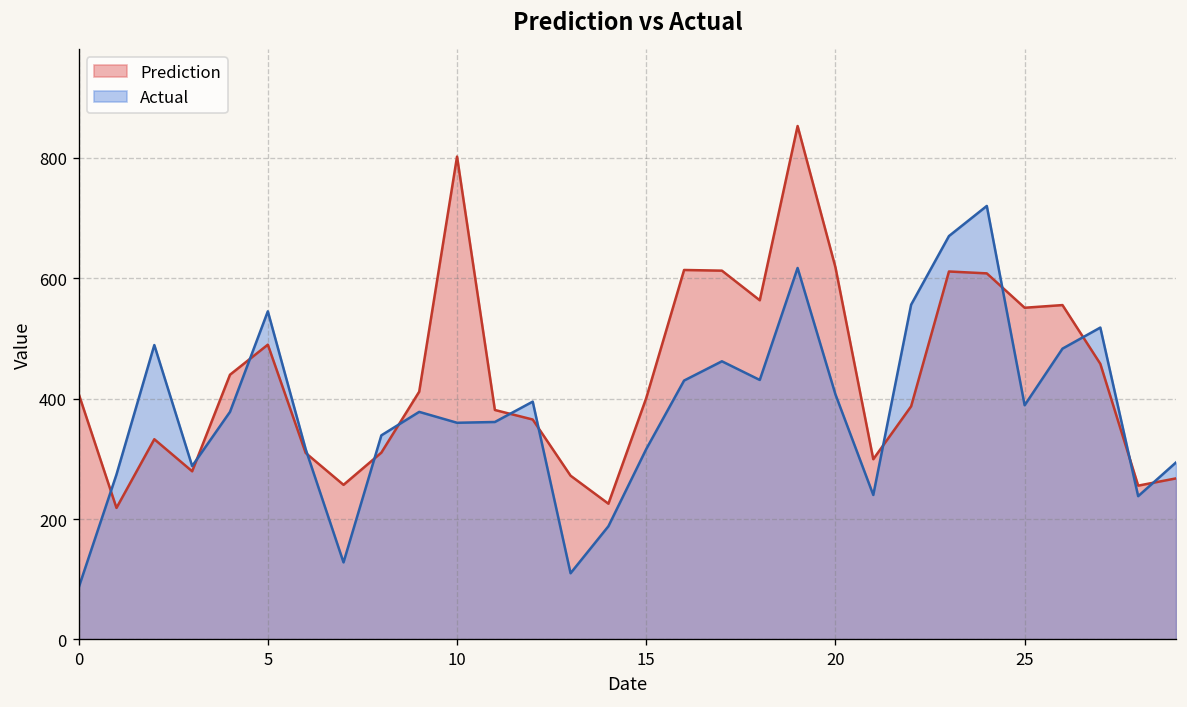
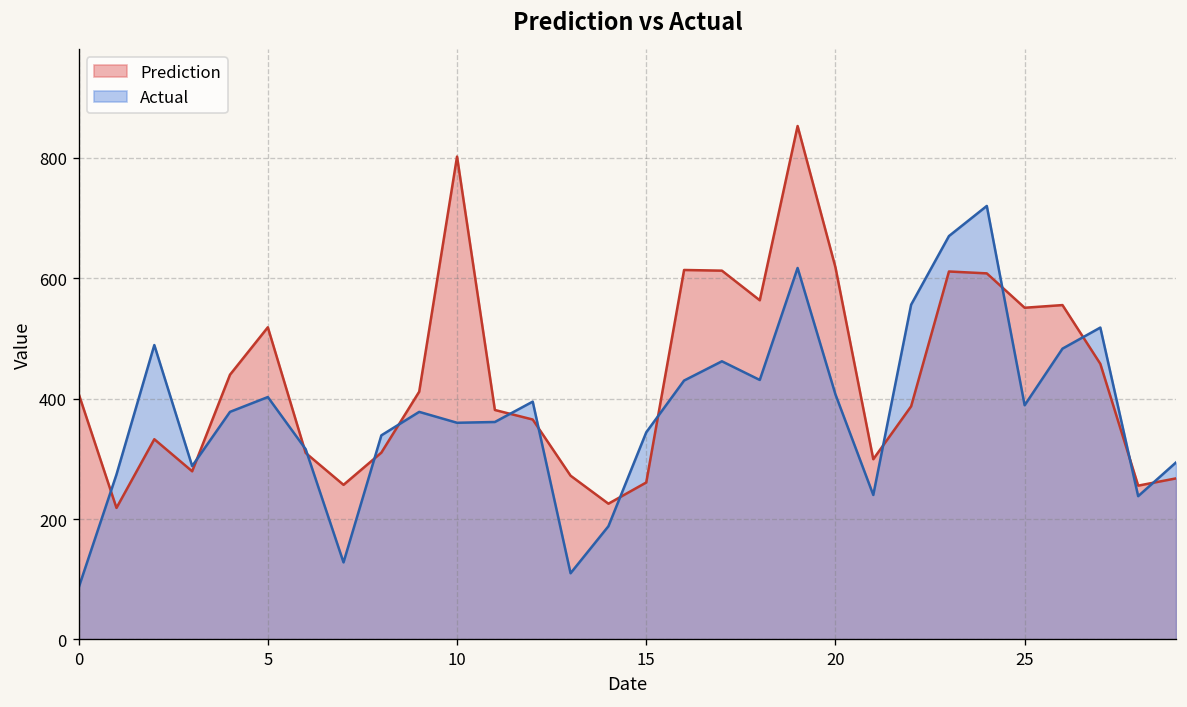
Prediction, 5: 490 -> 520
Actual, 5: 550 -> 400
Prediction, 15: 400 -> 260
Actual, 15: 320 -> 340
